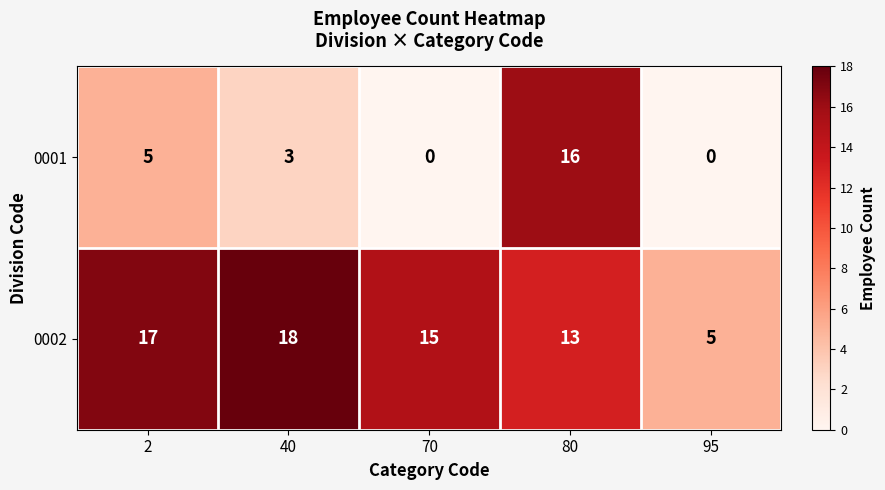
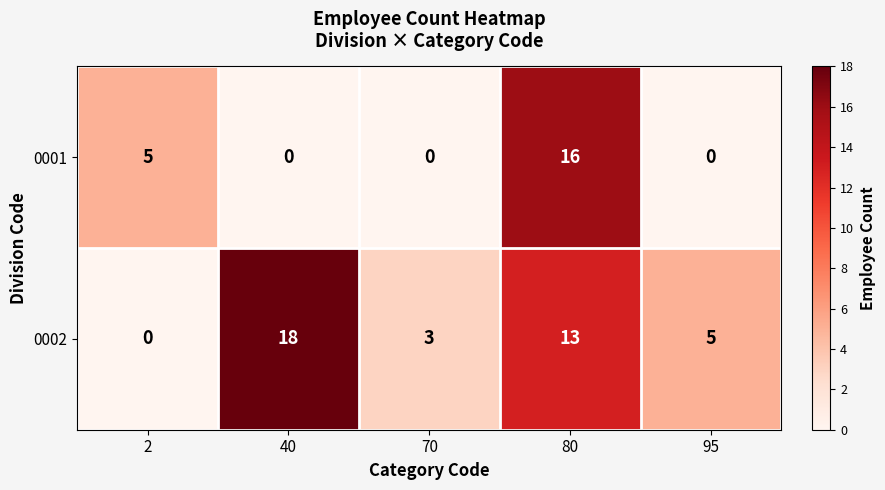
0001, 40: 3 -> 0
0002, 2: 17 -> 0
0002, 70: 15 -> 3
